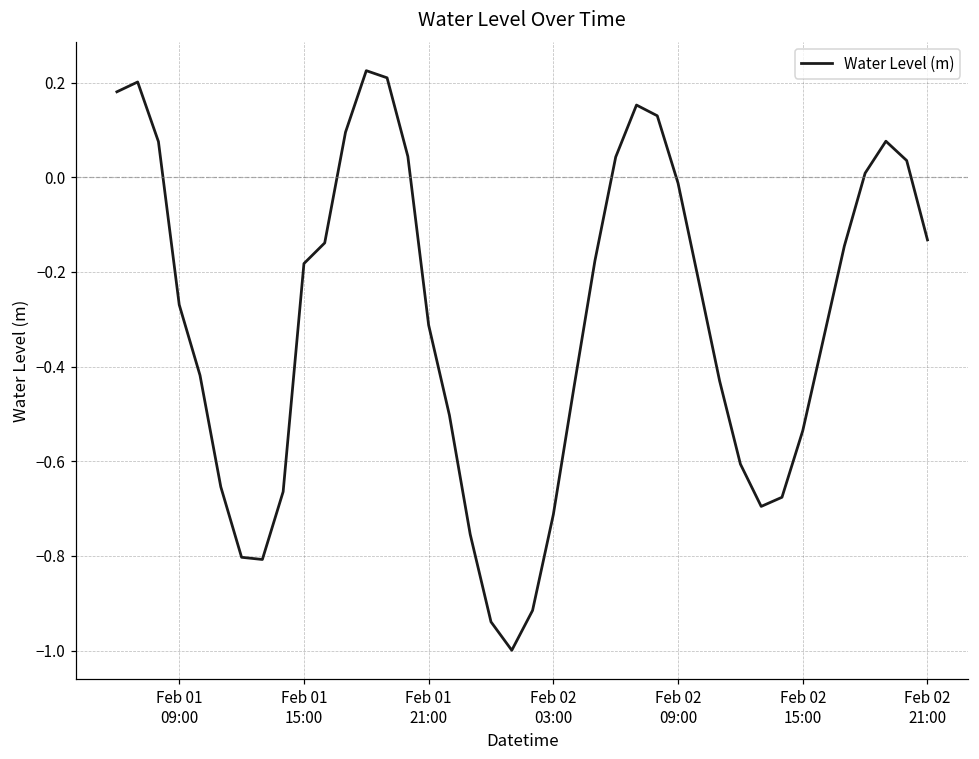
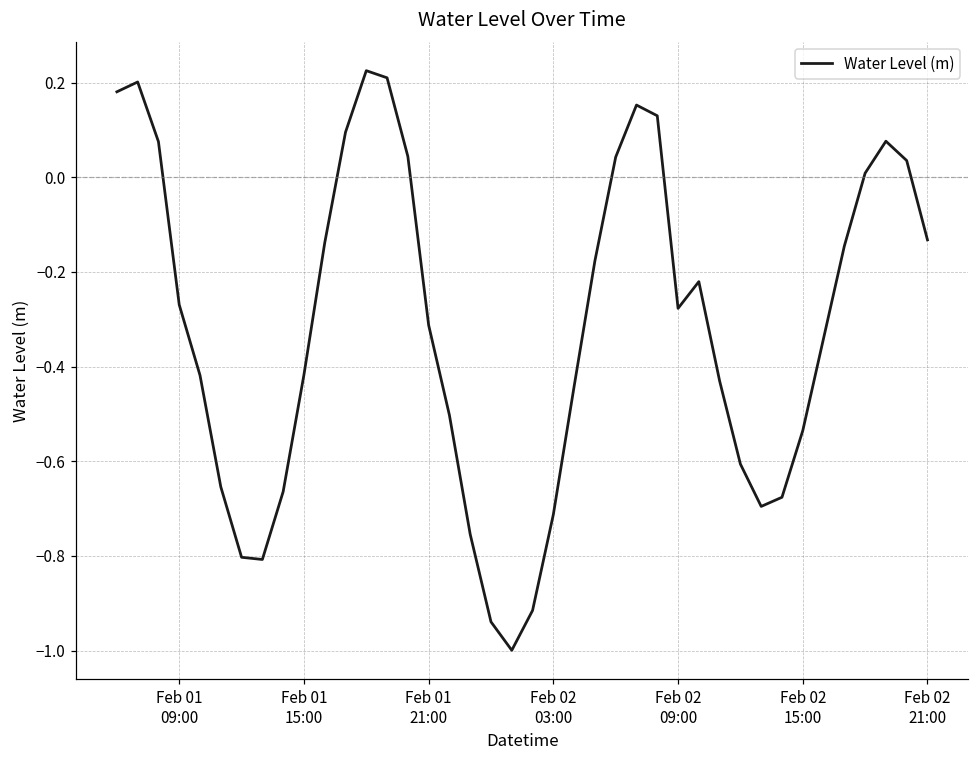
Feb 01 15:00: -0.18 -> -0.42
Feb 02 09:00: -0.01 -> -0.28
